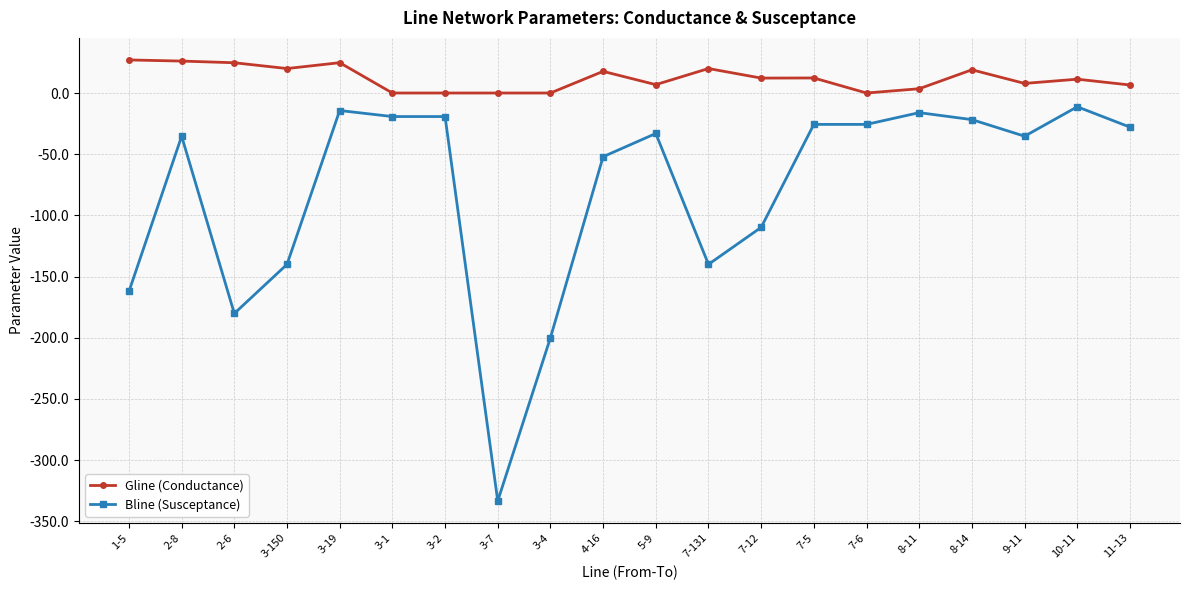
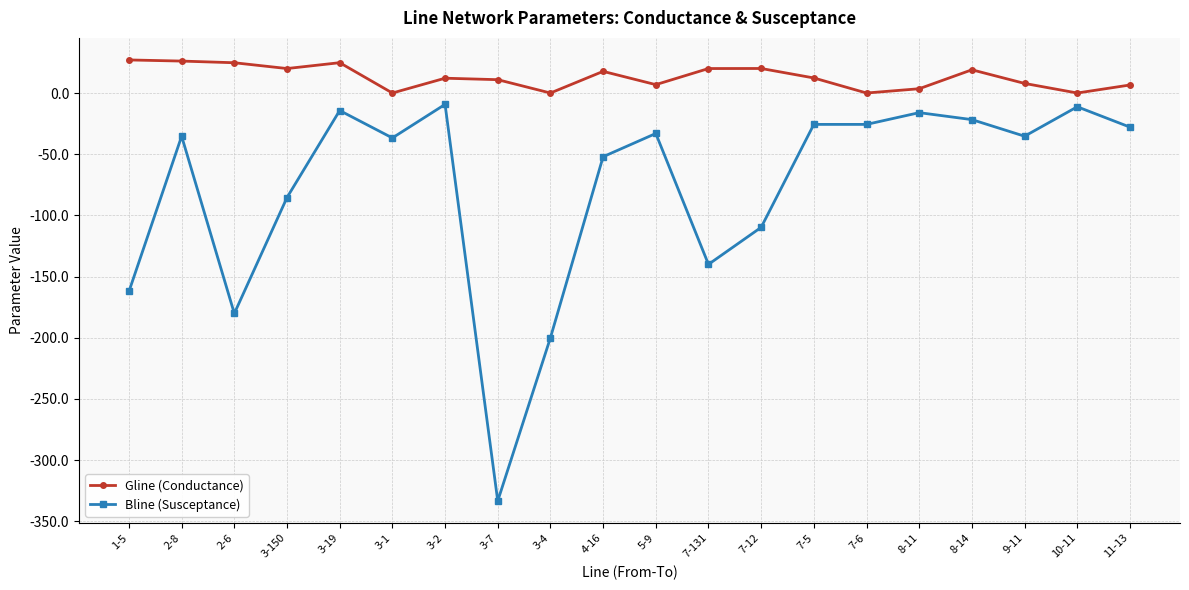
Bline (Susceptance), 3-150: -140 -> -85
Bline (Susceptance), 3-1: -19 -> -37
Gline (Conductance), 3-2: 0 -> 12
Bline (Susceptance), 3-2: -19 -> -9
Gline (Conductance), 3-7: 0 -> 11
Gline (Conductance), 7-12: 12 -> 20
Gline (Conductance), 10-11: 11 -> 0
